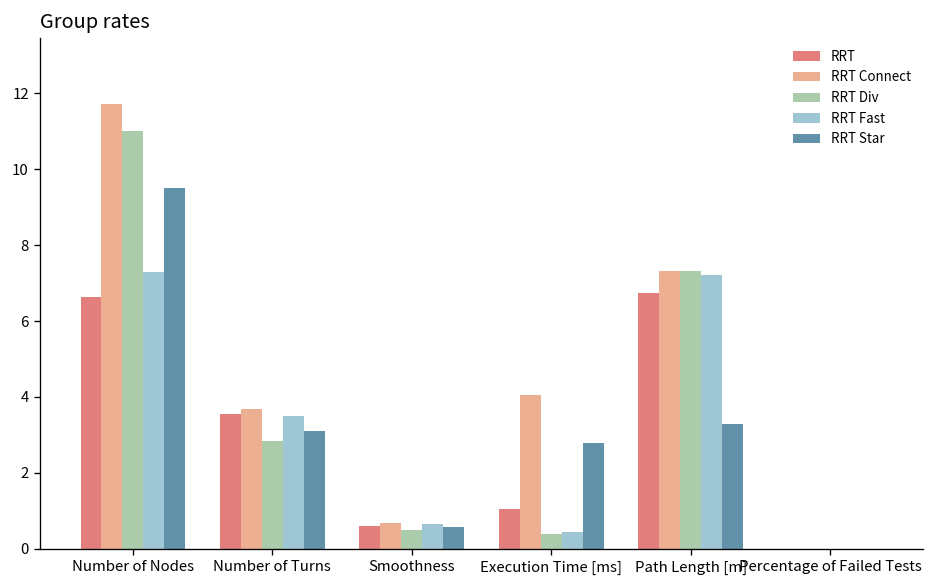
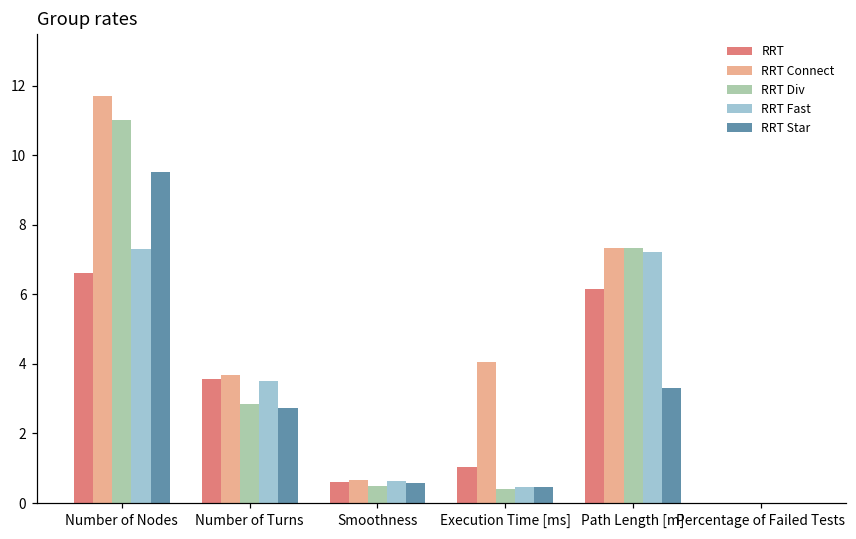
RRT Star, Number of Turns: 3.1 -> 2.7
RRT Star, Execution Time [ms]: 2.8 -> 0.5
RRT, Path Length [m]: 6.7 -> 6.2
